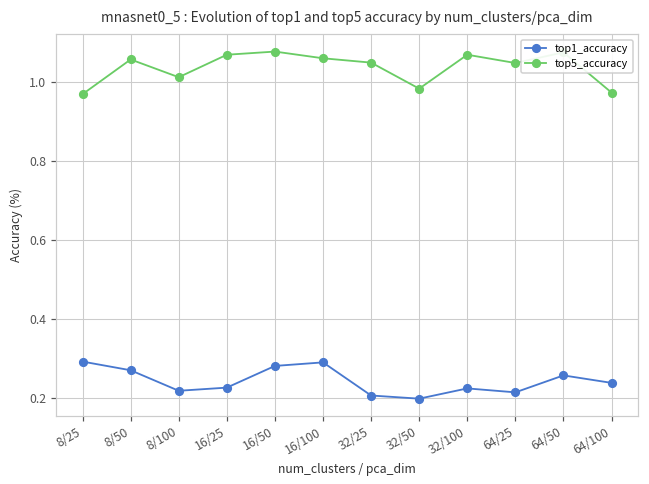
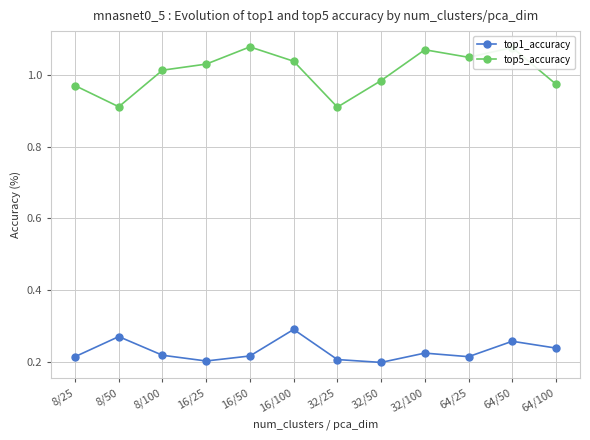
top1_accuracy, 8/25: 0.29 -> 0.21
top5_accuracy, 8/50: 1.06 -> 0.91
top1_accuracy, 16/25: 0.23 -> 0.20
top5_accuracy, 16/25: 1.07 -> 1.03
top1_accuracy, 16/50: 0.28 -> 0.22
top5_accuracy, 16/100: 1.06 -> 1.04
top5_accuracy, 32/25: 1.05 -> 0.91
